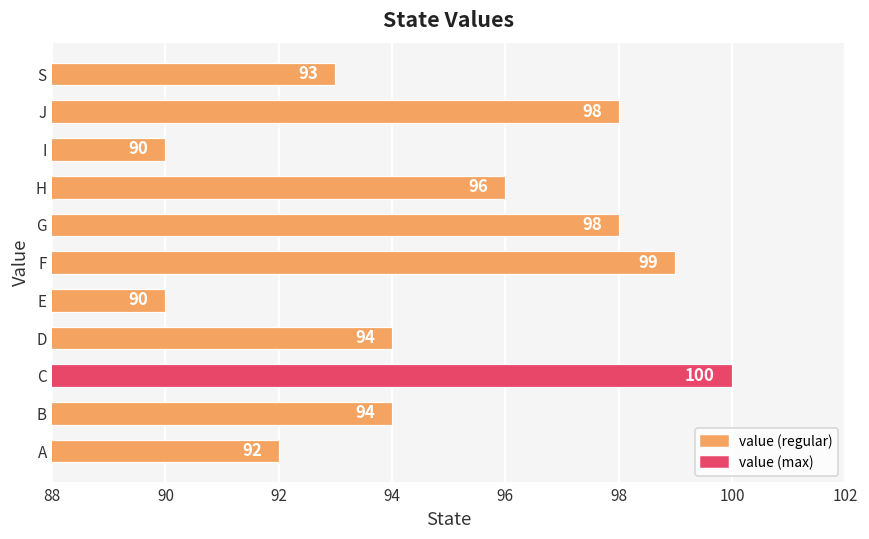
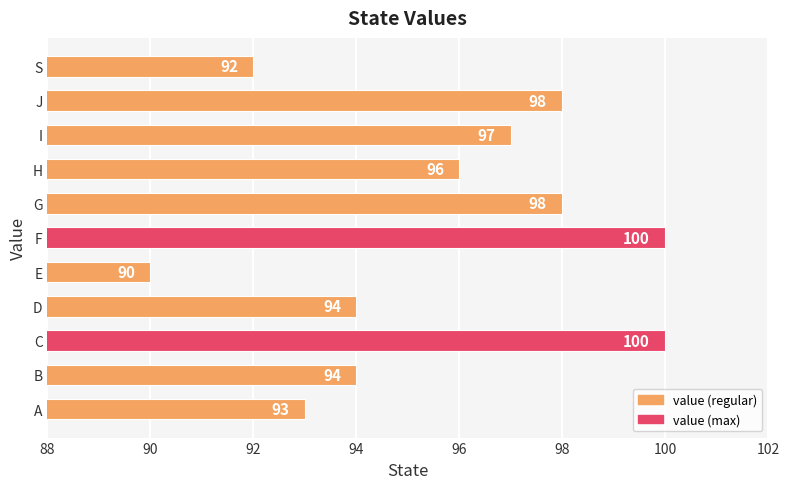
S: 93 -> 92
I: 90 -> 97
F: 99 -> 100
A: 92 -> 93
